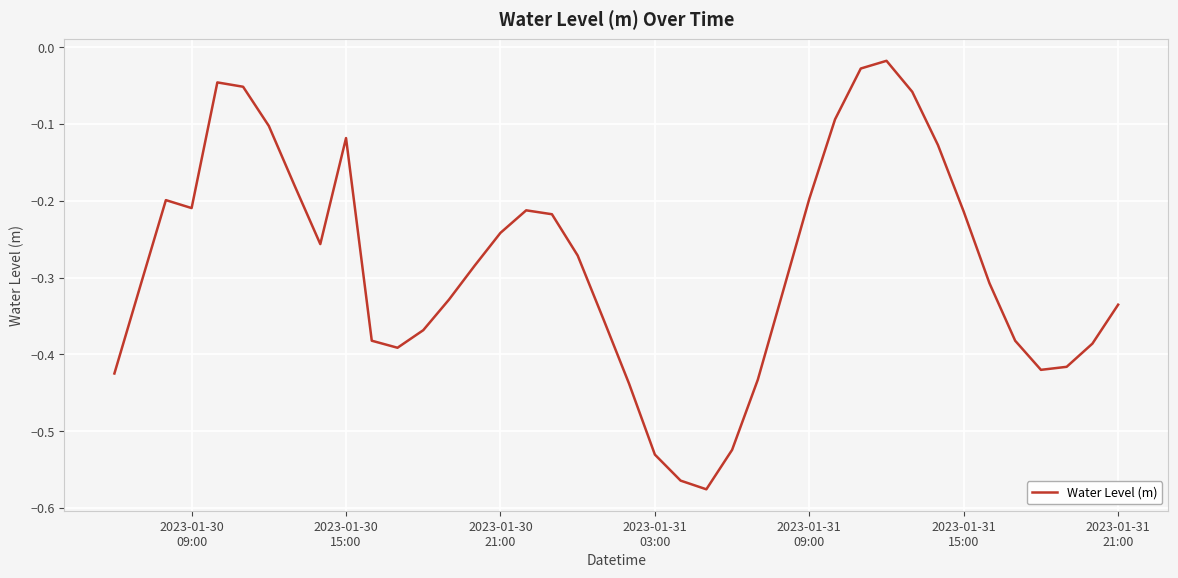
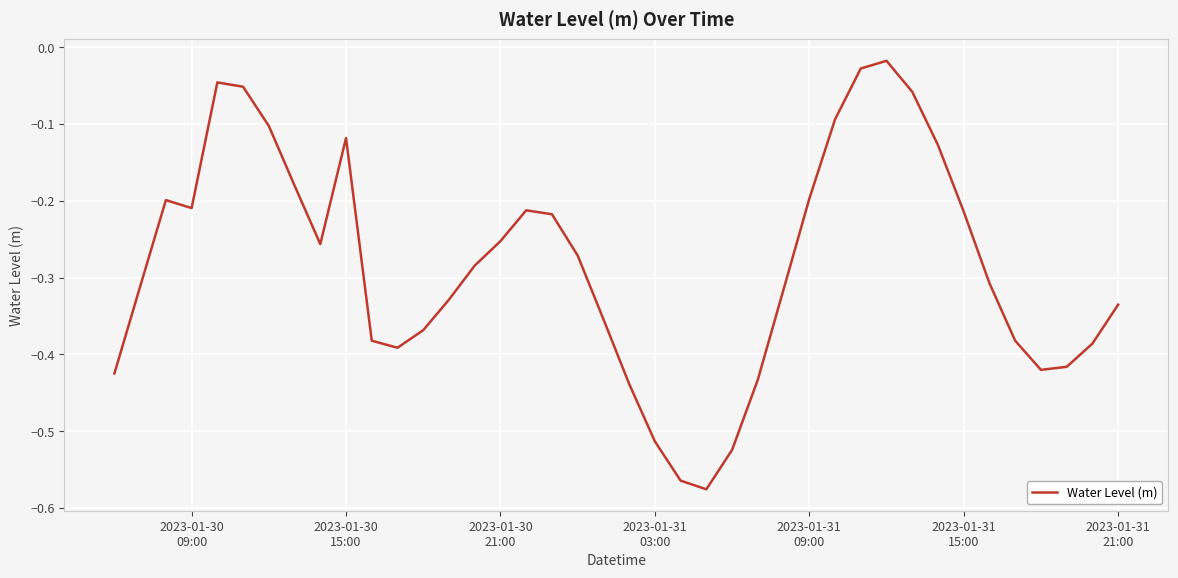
2023-01-30 21:00: -0.24 -> -0.25
2023-01-31 03:00: -0.53 -> -0.51
